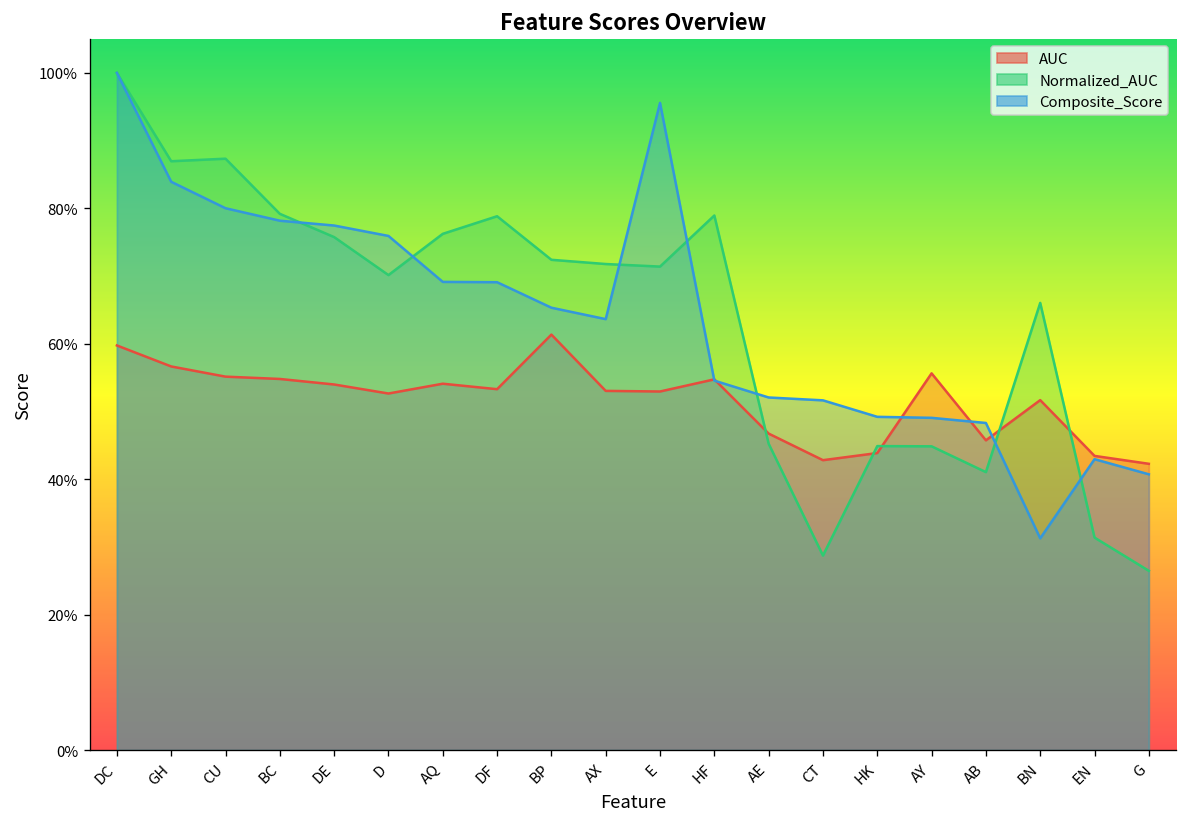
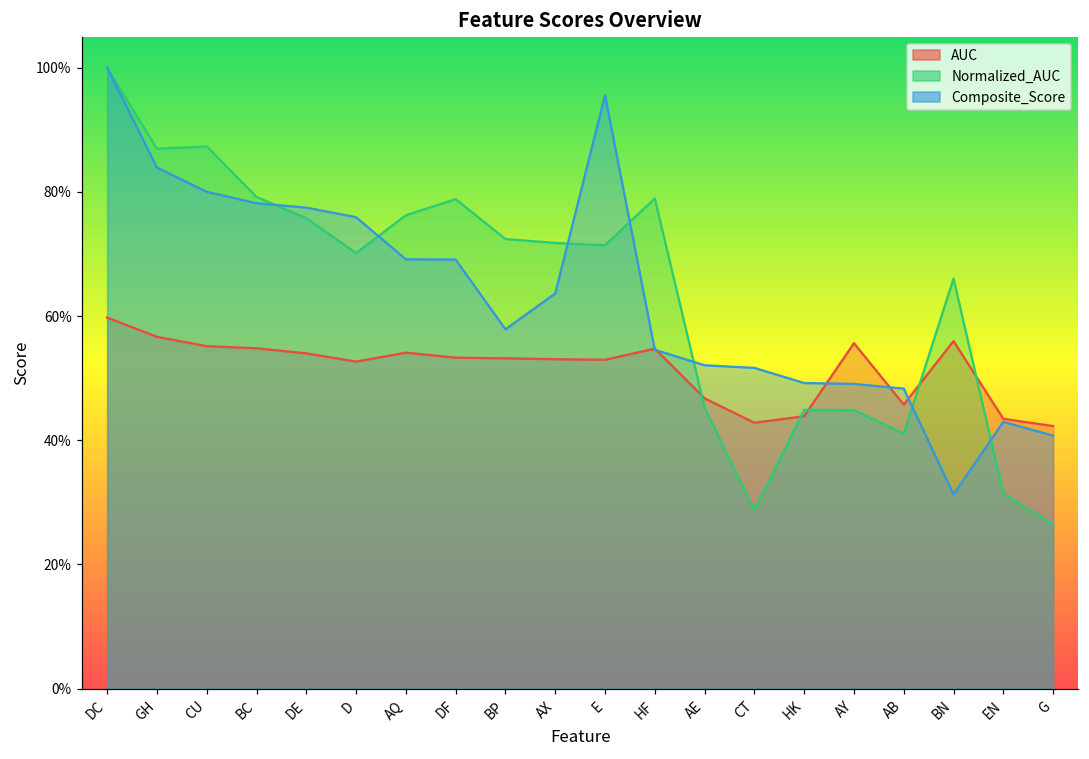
AUC, BP: 61% -> 53%
Composite_Score, BP: 65% -> 58%
AUC, BN: 52% -> 56%
